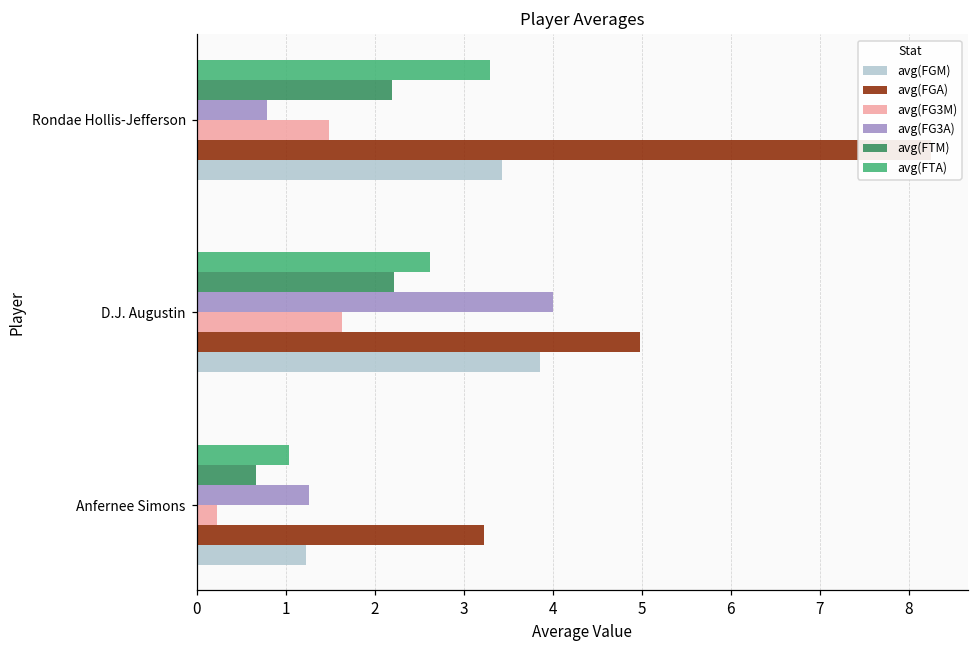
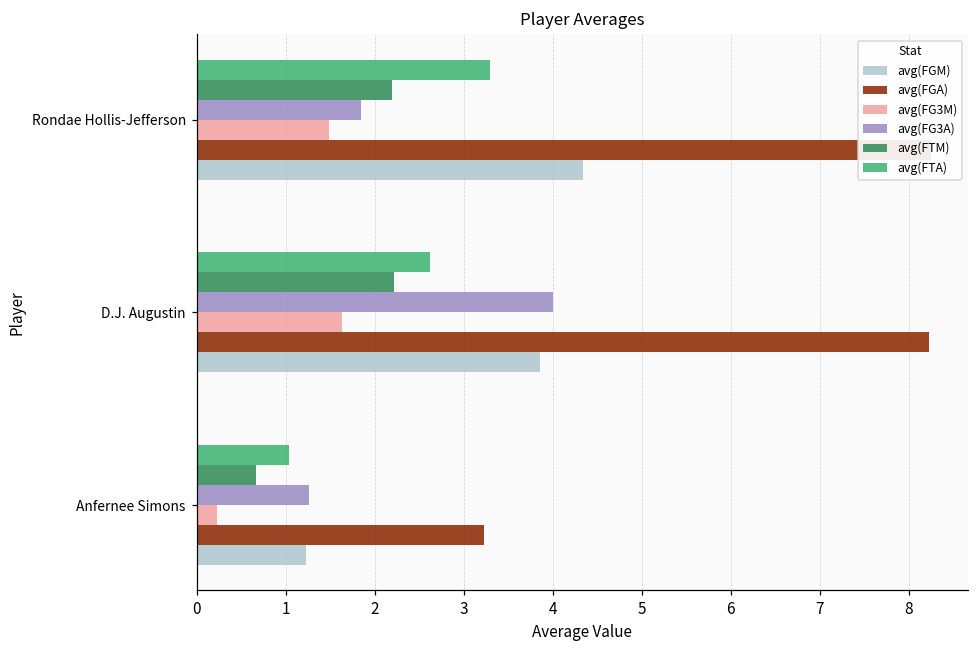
avg(FG3A), Rondae Hollis-Jefferson: 0.8 -> 1.8
avg(FGM), Rondae Hollis-Jefferson: 3.4 -> 4.3
avg(FGA), D.J. Augustin: 5.0 -> 8.2
